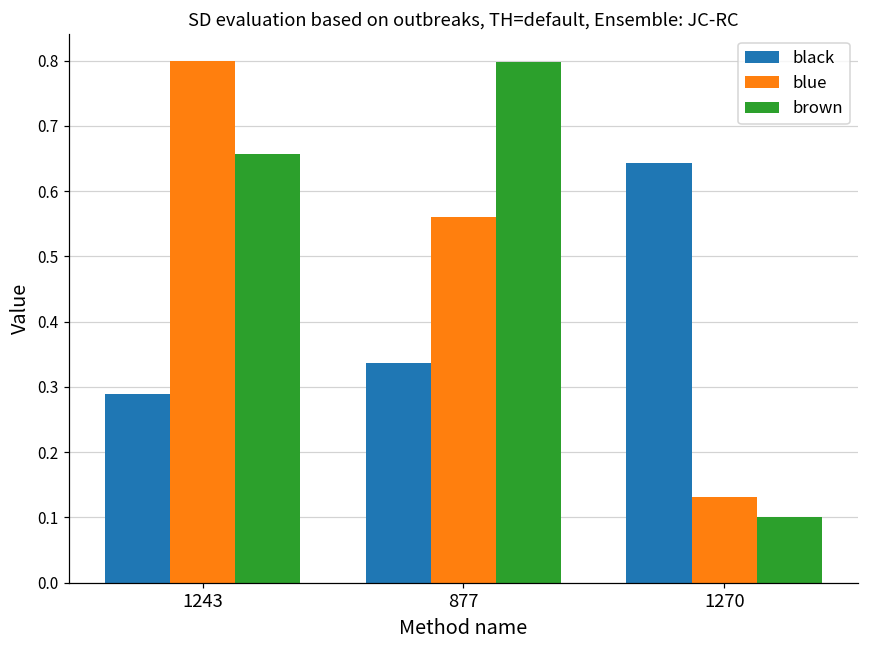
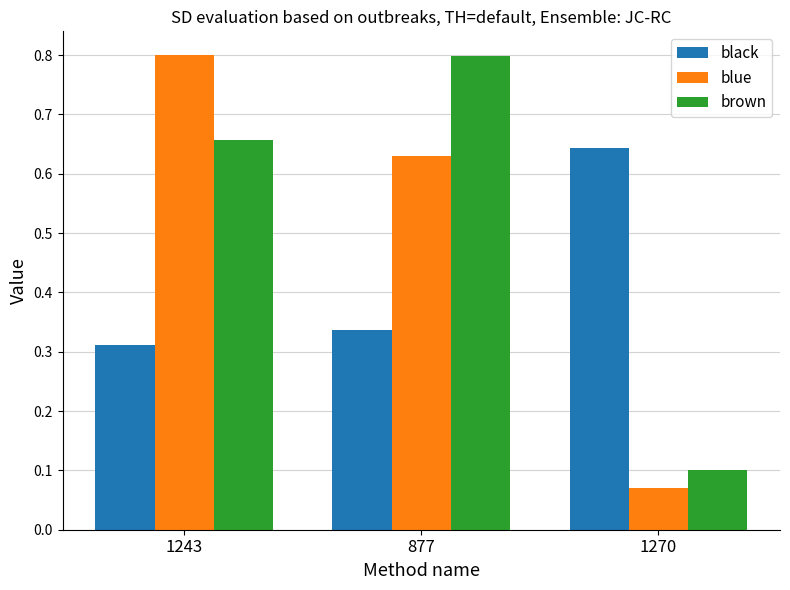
black, 1243: 0.29 -> 0.31
blue, 877: 0.56 -> 0.63
blue, 1270: 0.13 -> 0.07
